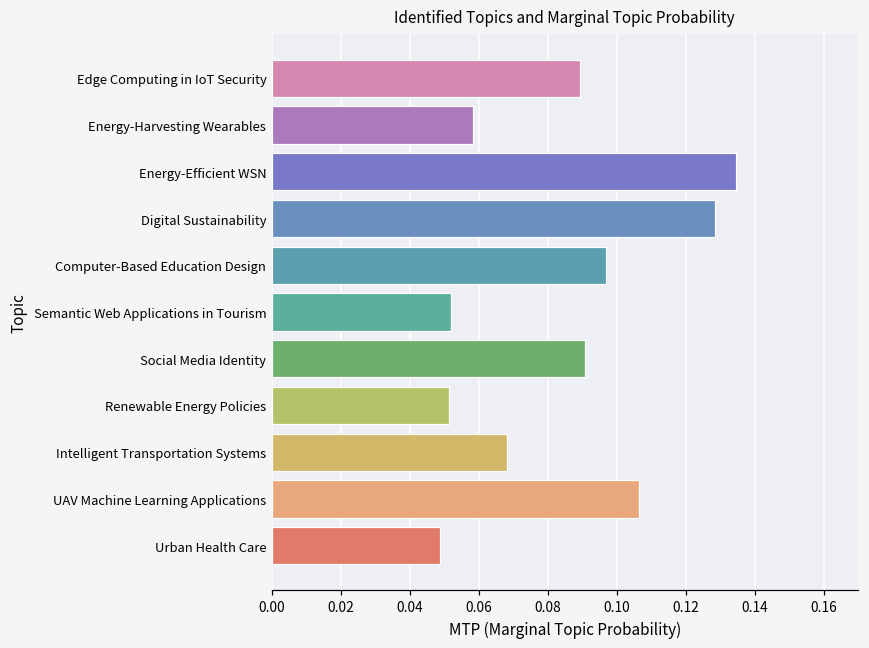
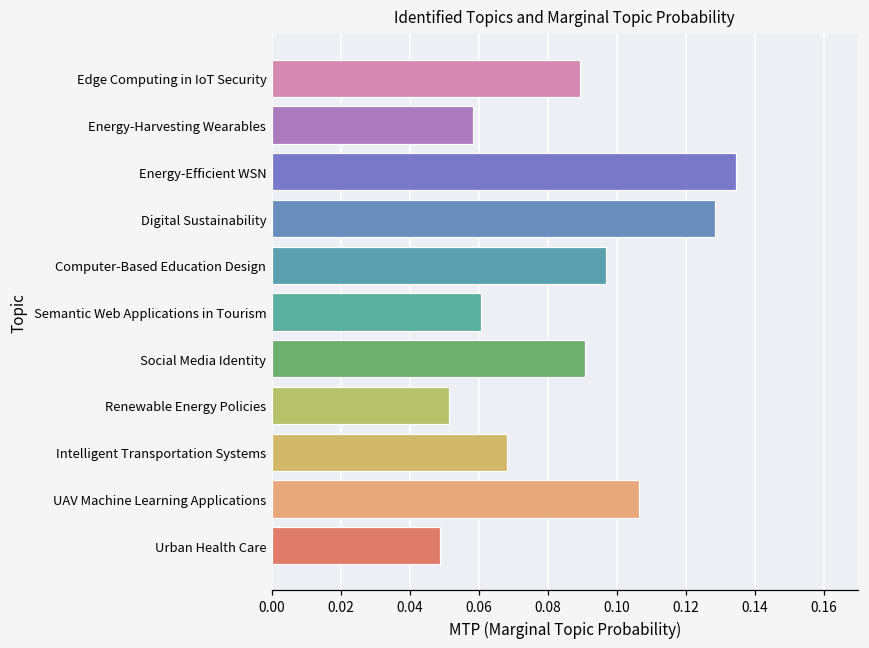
Semantic Web Applications in Tourism: 0.052 -> 0.061
